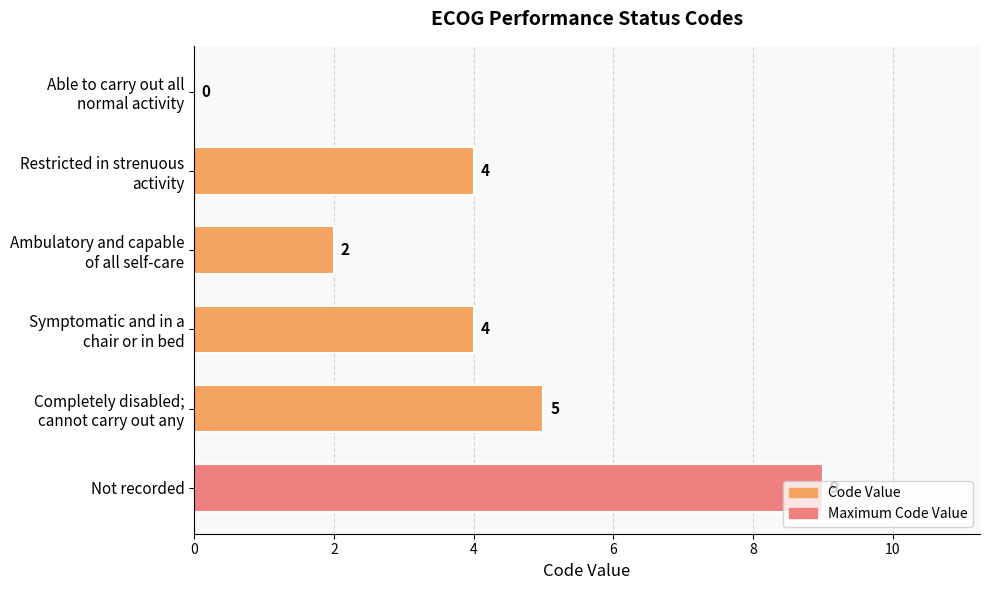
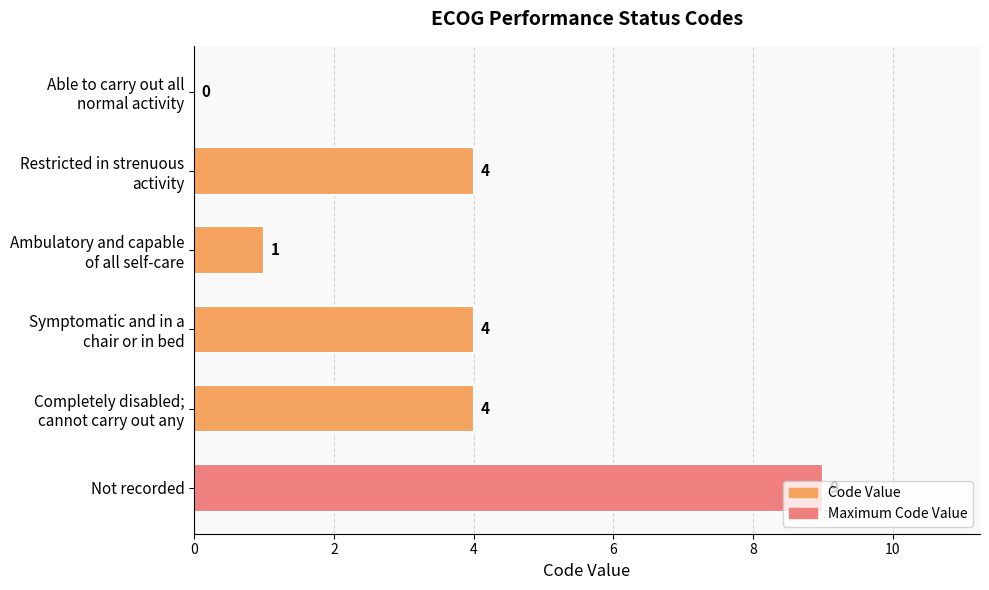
Ambulatory and capable of all self-care: 2 -> 1
Completely disabled; cannot carry out any: 5 -> 4
